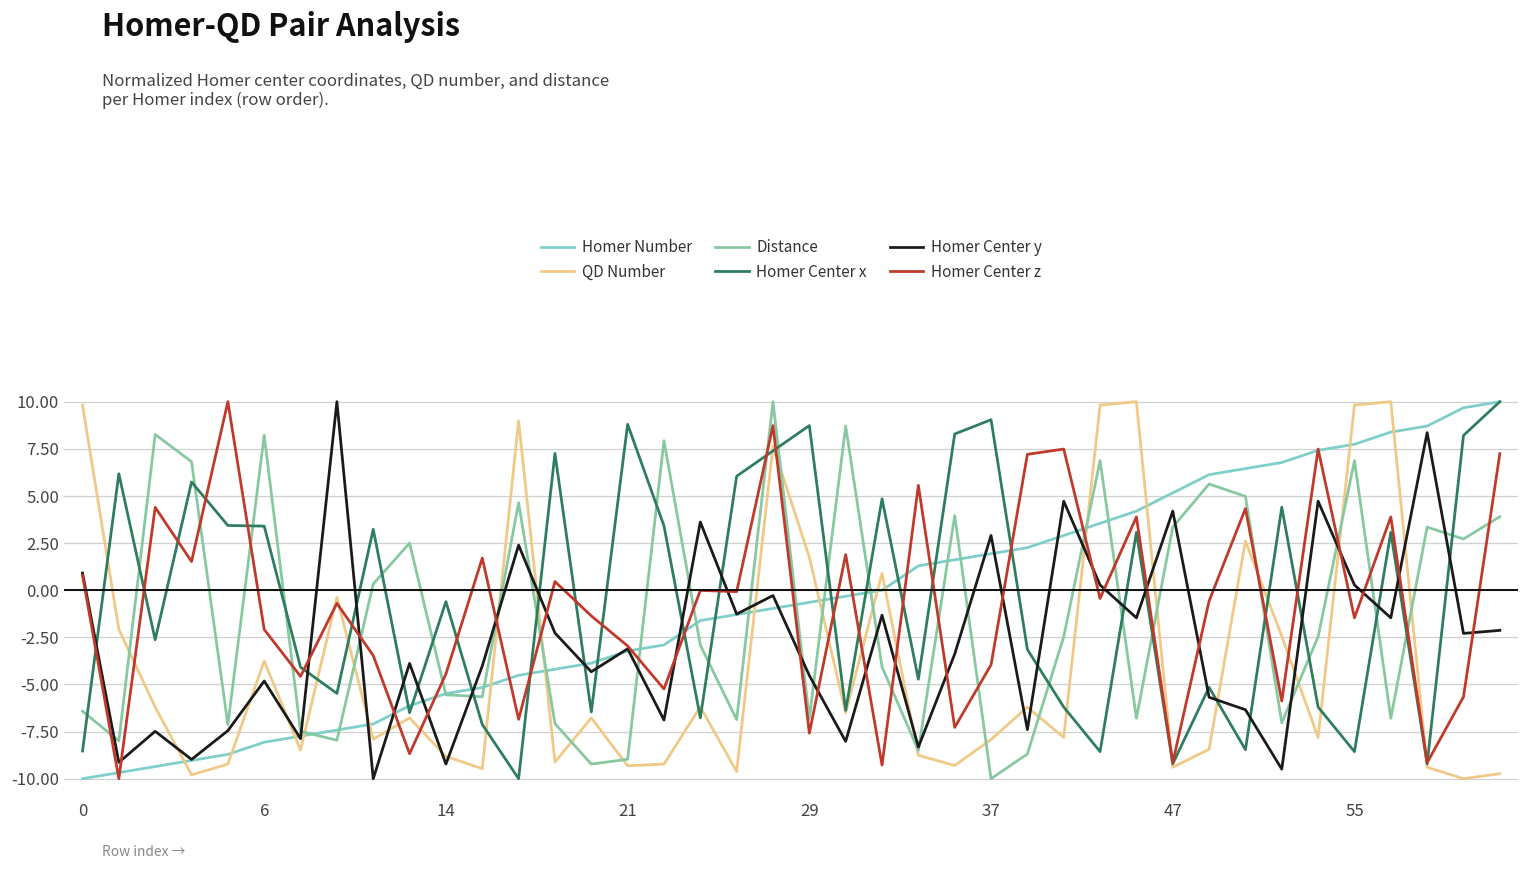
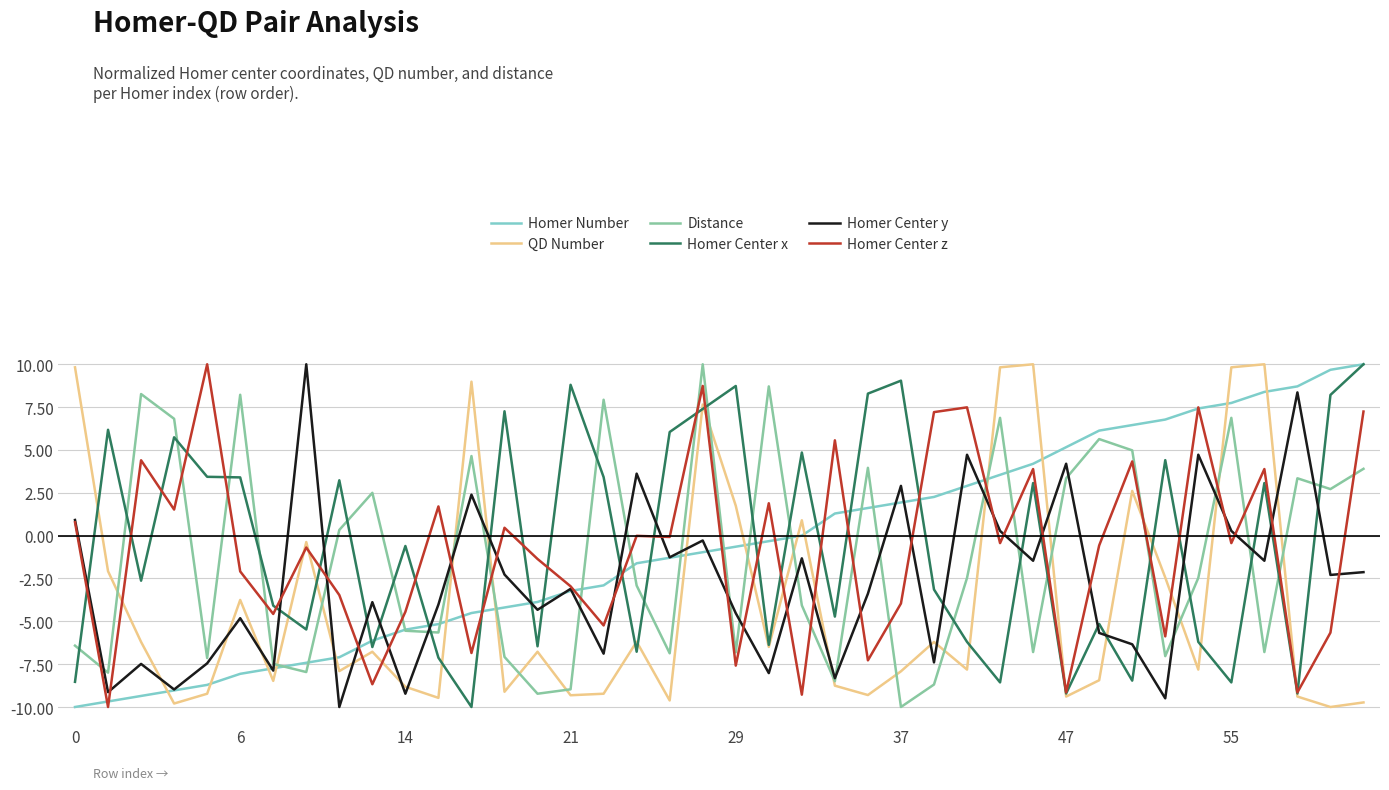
Homer Center z, 55: -1.5 -> -0.4
